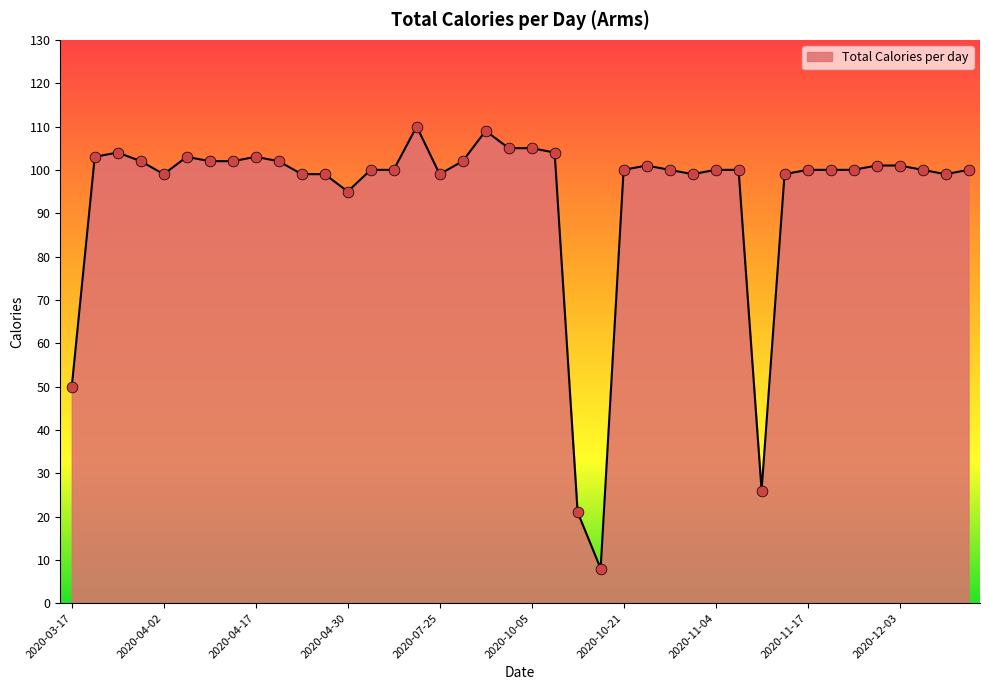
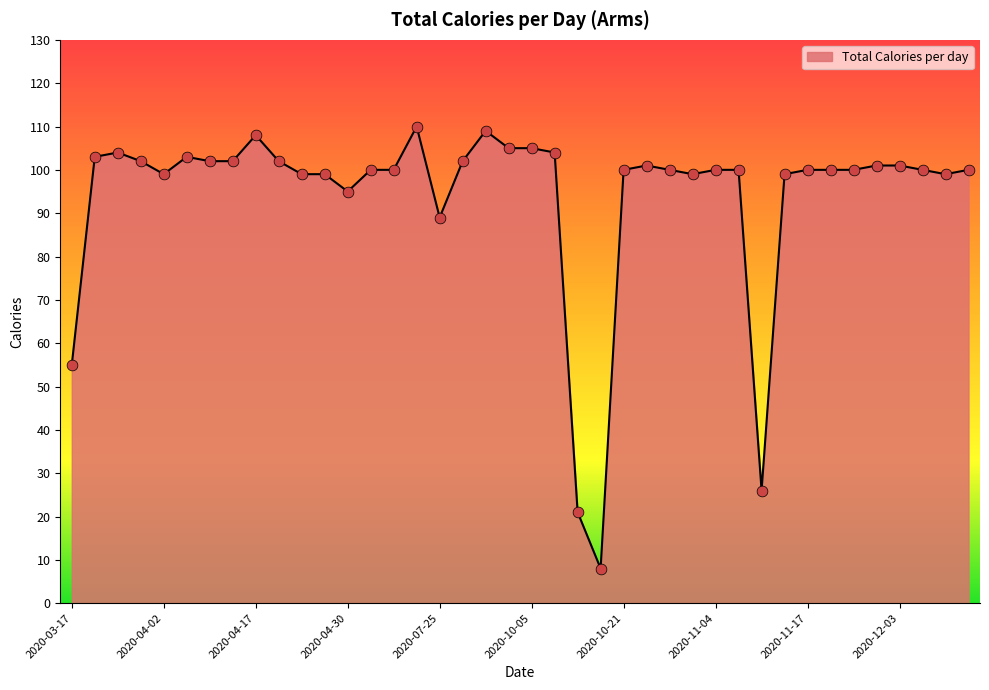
2020-03-17: 50 -> 55
2020-04-17: 103 -> 108
2020-07-25: 99 -> 89
